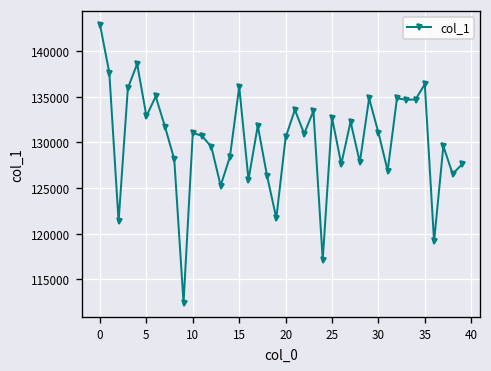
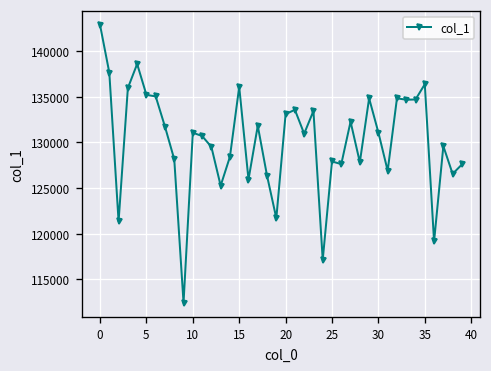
5: 133000 -> 135000
20: 131000 -> 133000
25: 133000 -> 128000
